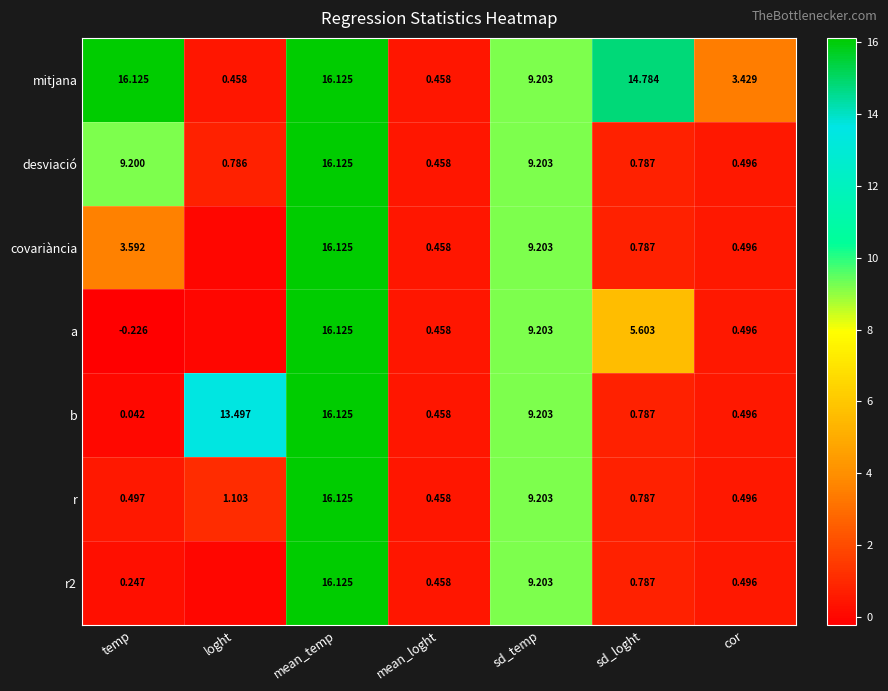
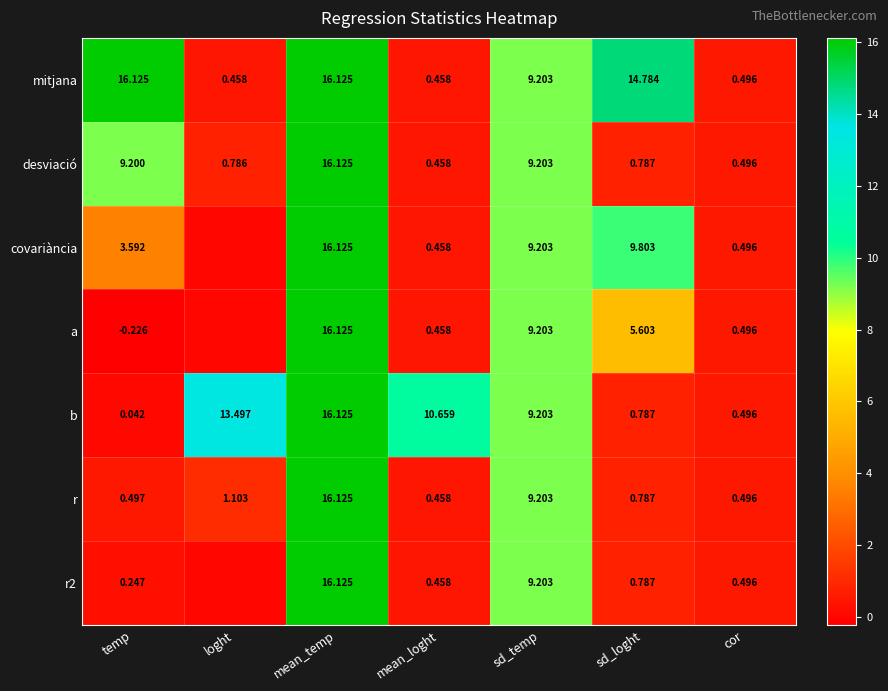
mitjana, cor: 3.429 -> 0.496
covariància, sd_loght: 0.787 -> 9.803
b, mean_loght: 0.458 -> 10.659
